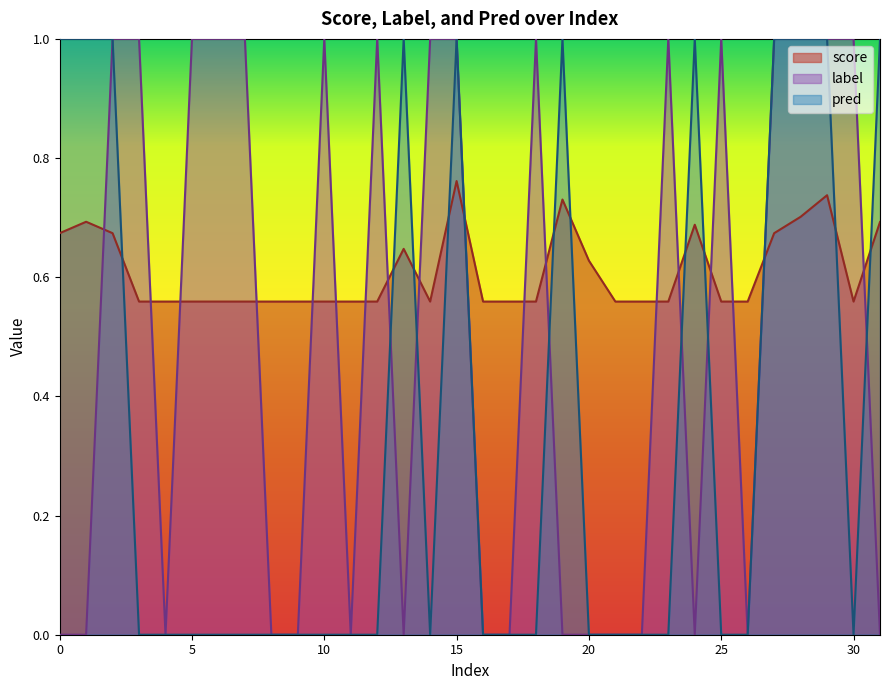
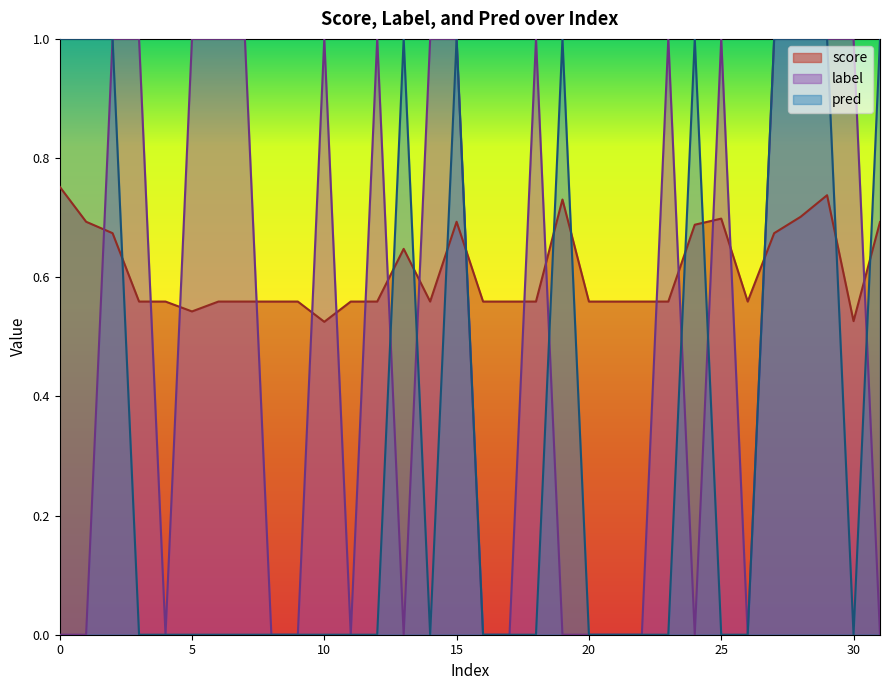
score, 0: 0.67 -> 0.75
score, 5: 0.56 -> 0.54
score, 10: 0.56 -> 0.53
score, 15: 0.76 -> 0.69
score, 20: 0.63 -> 0.56
score, 25: 0.56 -> 0.70
score, 30: 0.56 -> 0.53
